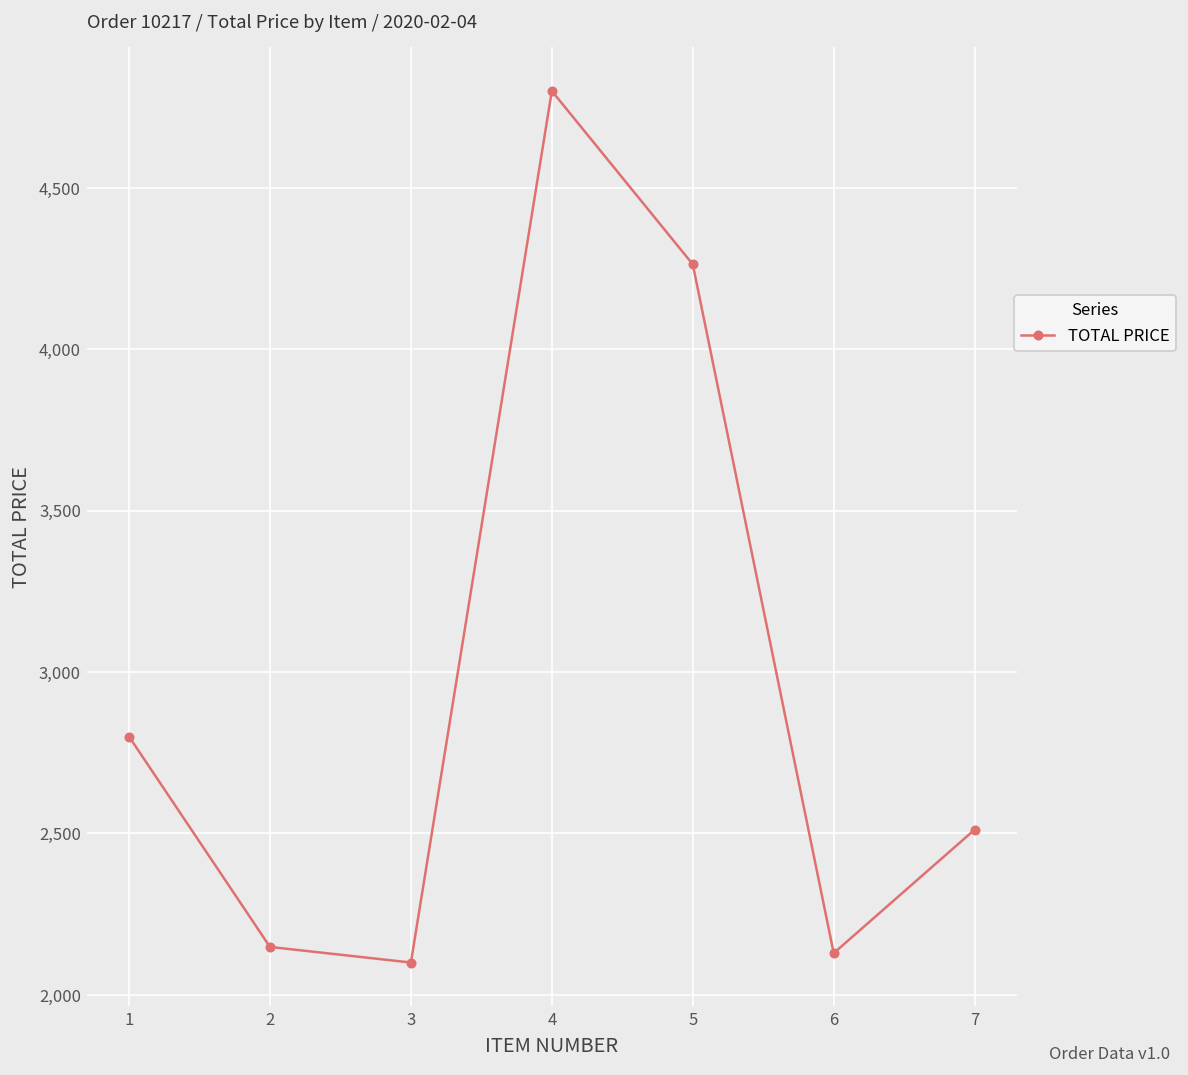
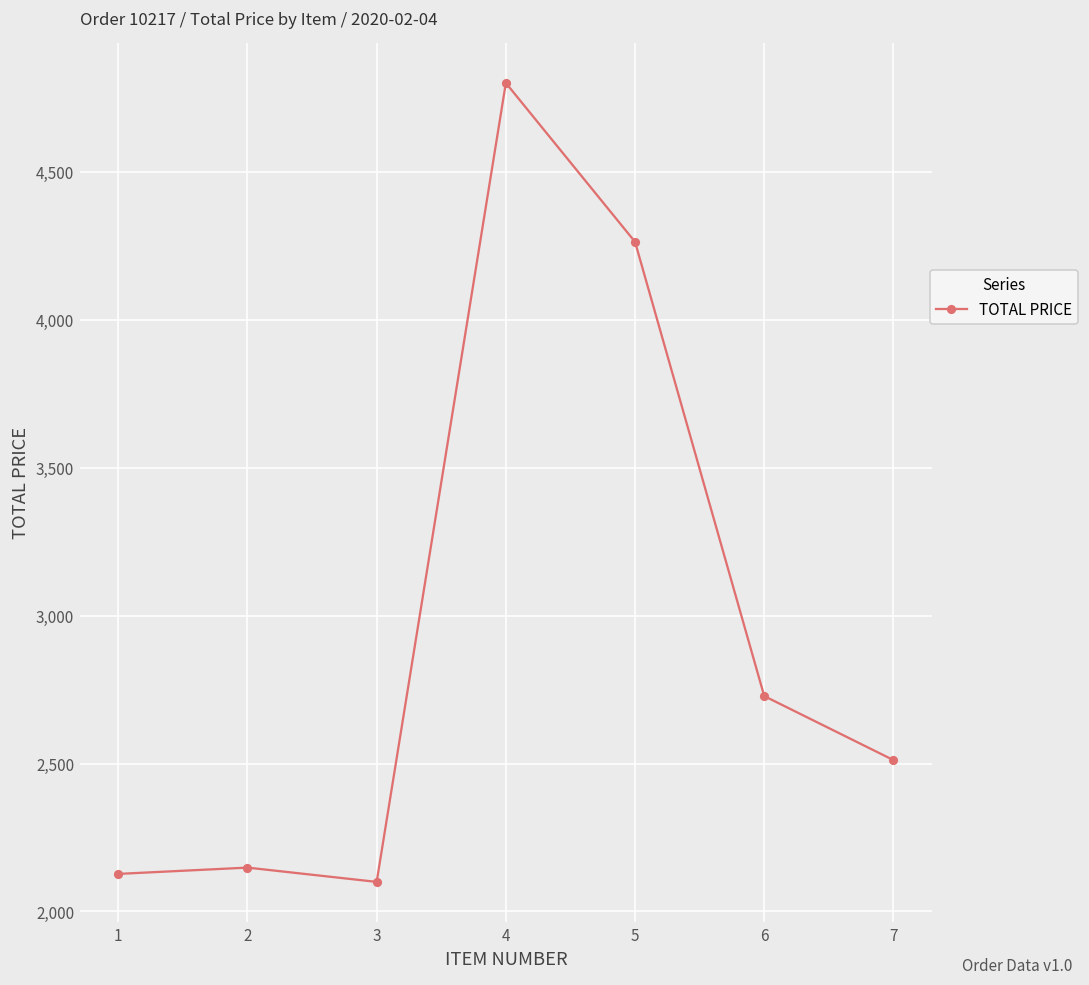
1: 2,800 -> 2,130
6: 2,130 -> 2,730
